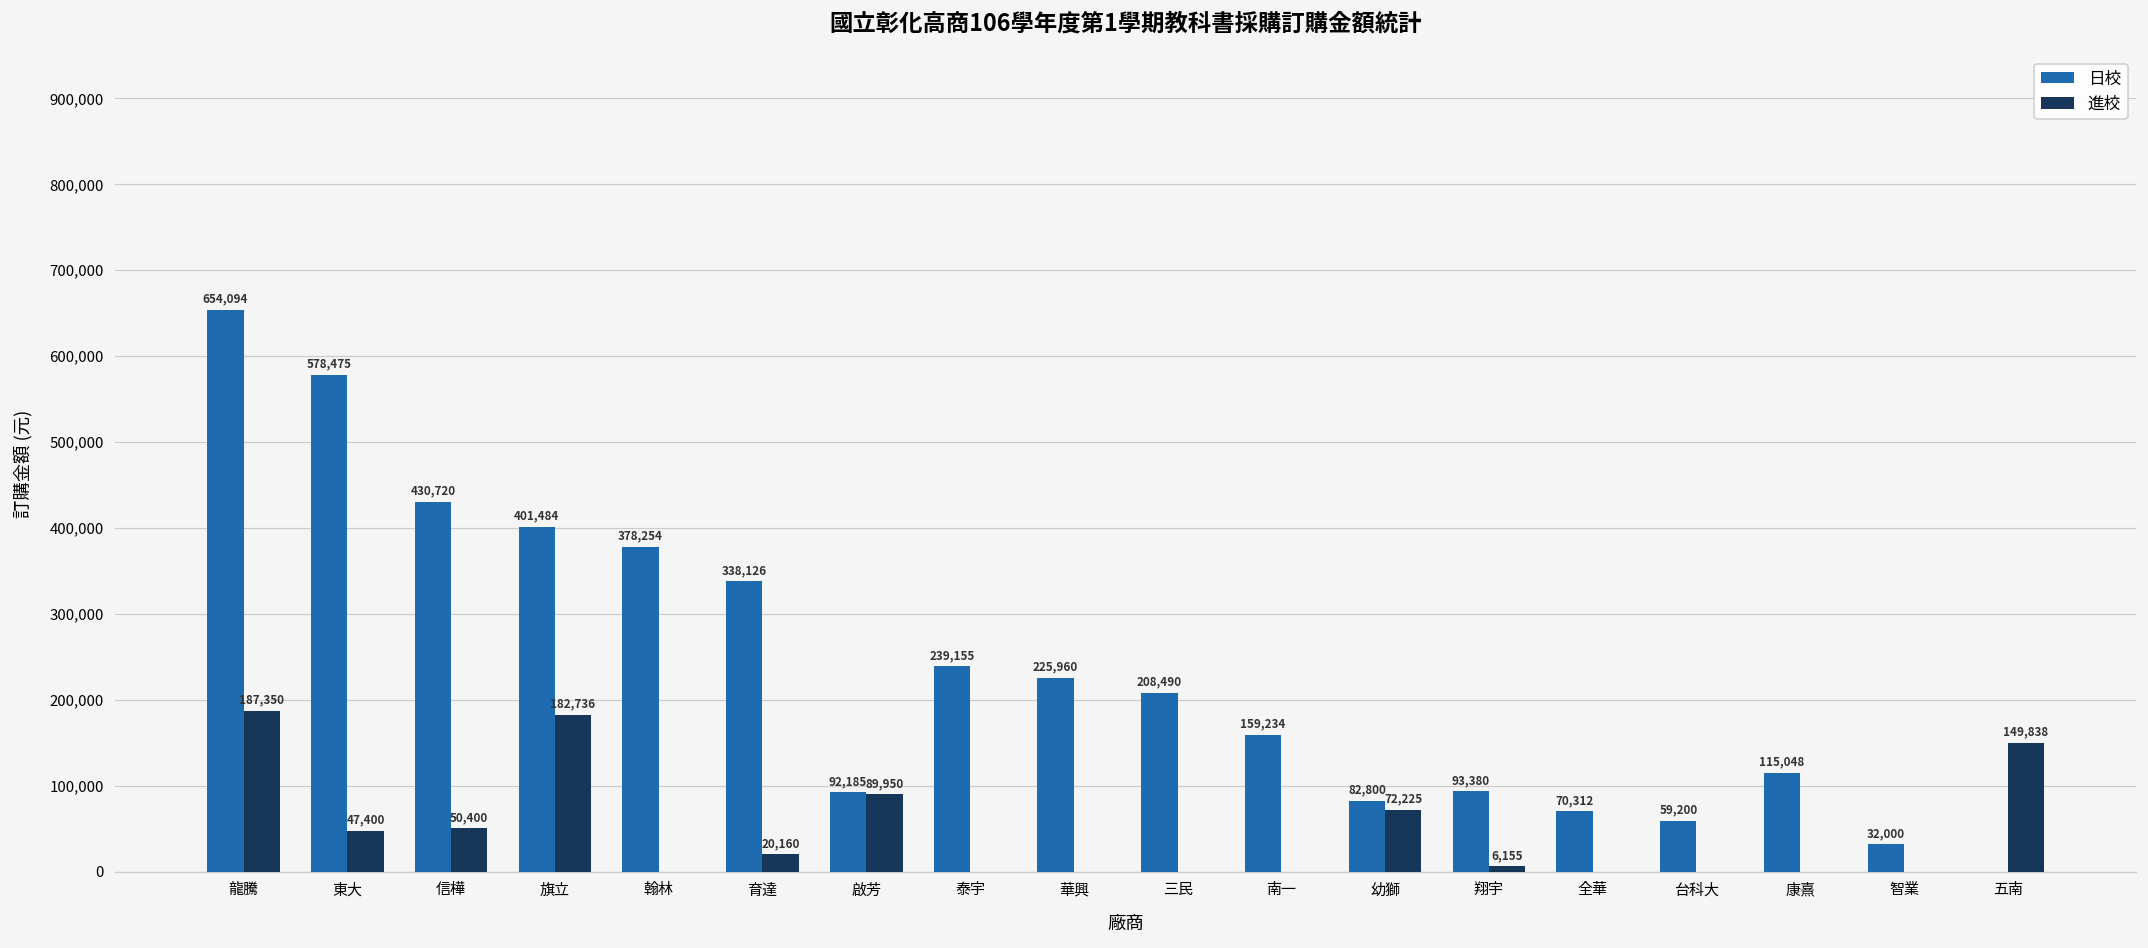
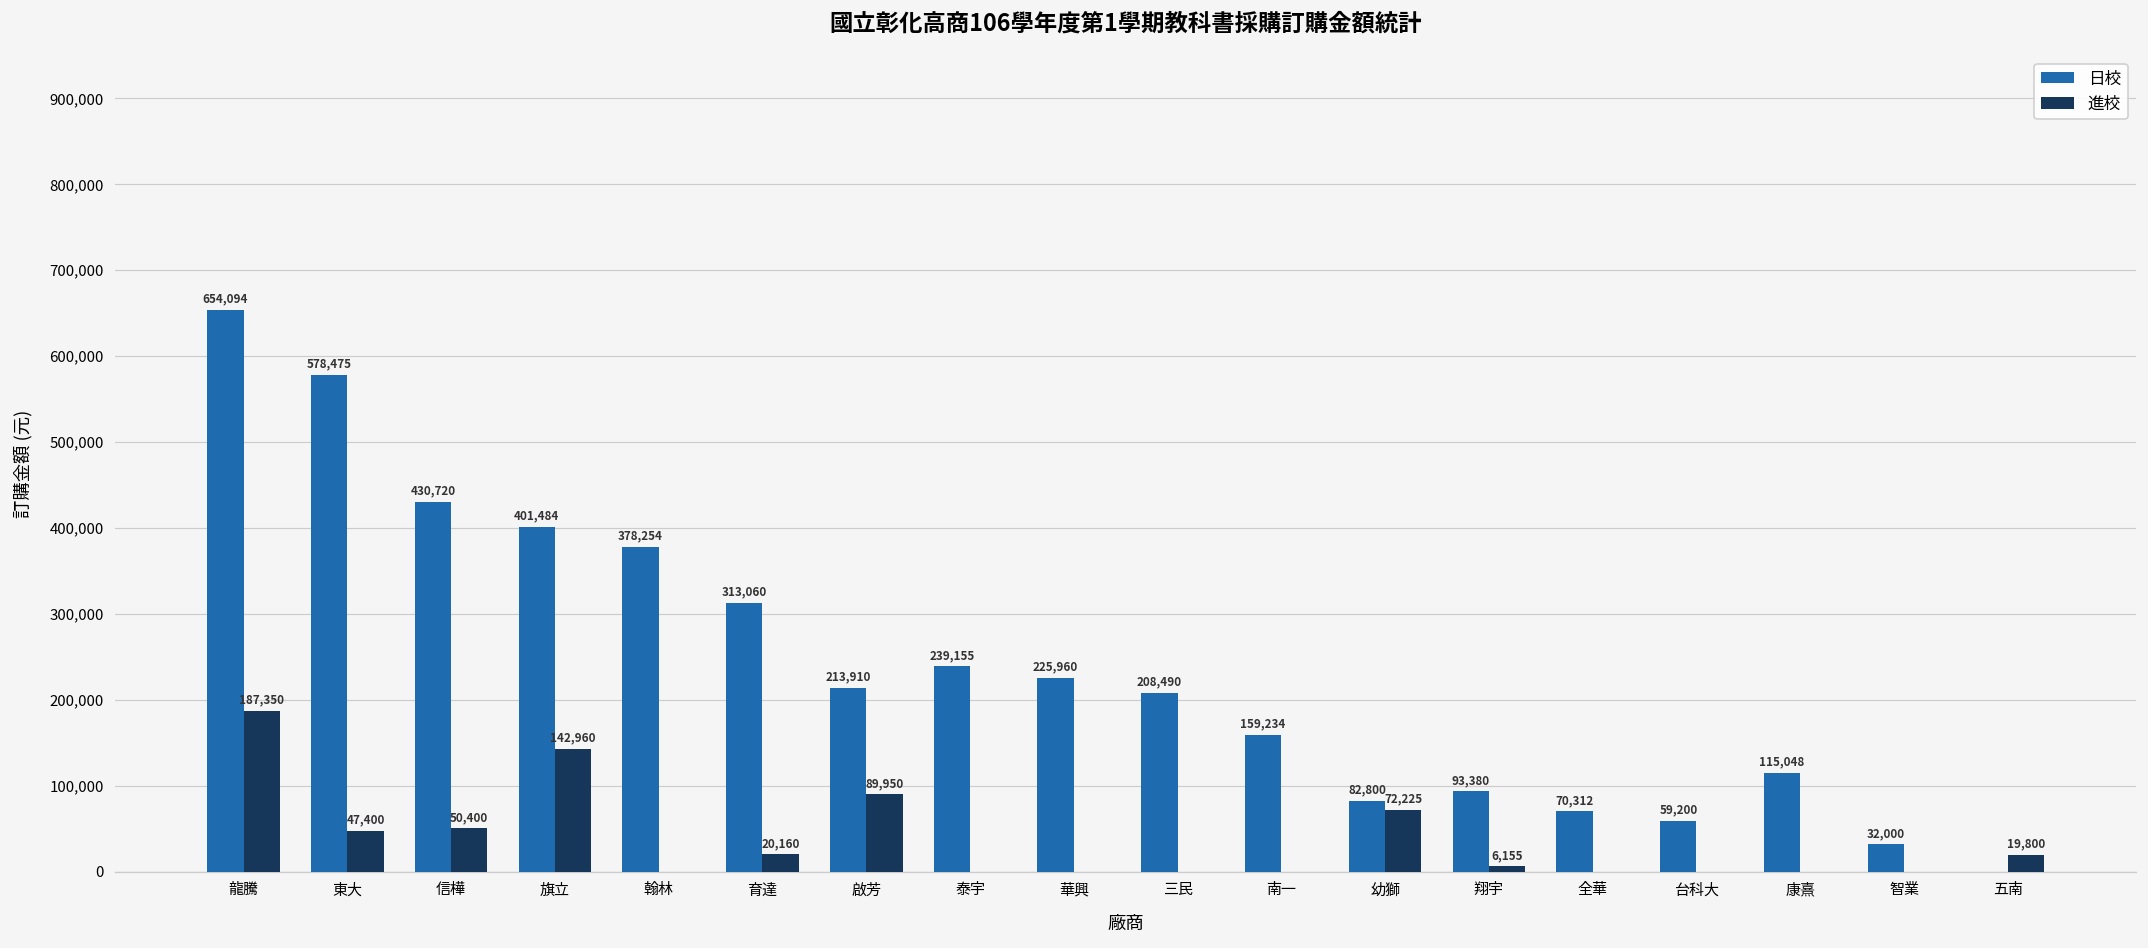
進校, 旗立: 182,736 -> 142,960
日校, 育達: 338,126 -> 313,060
日校, 啟芳: 92,185 -> 213,910
進校, 五南: 149,838 -> 19,800
